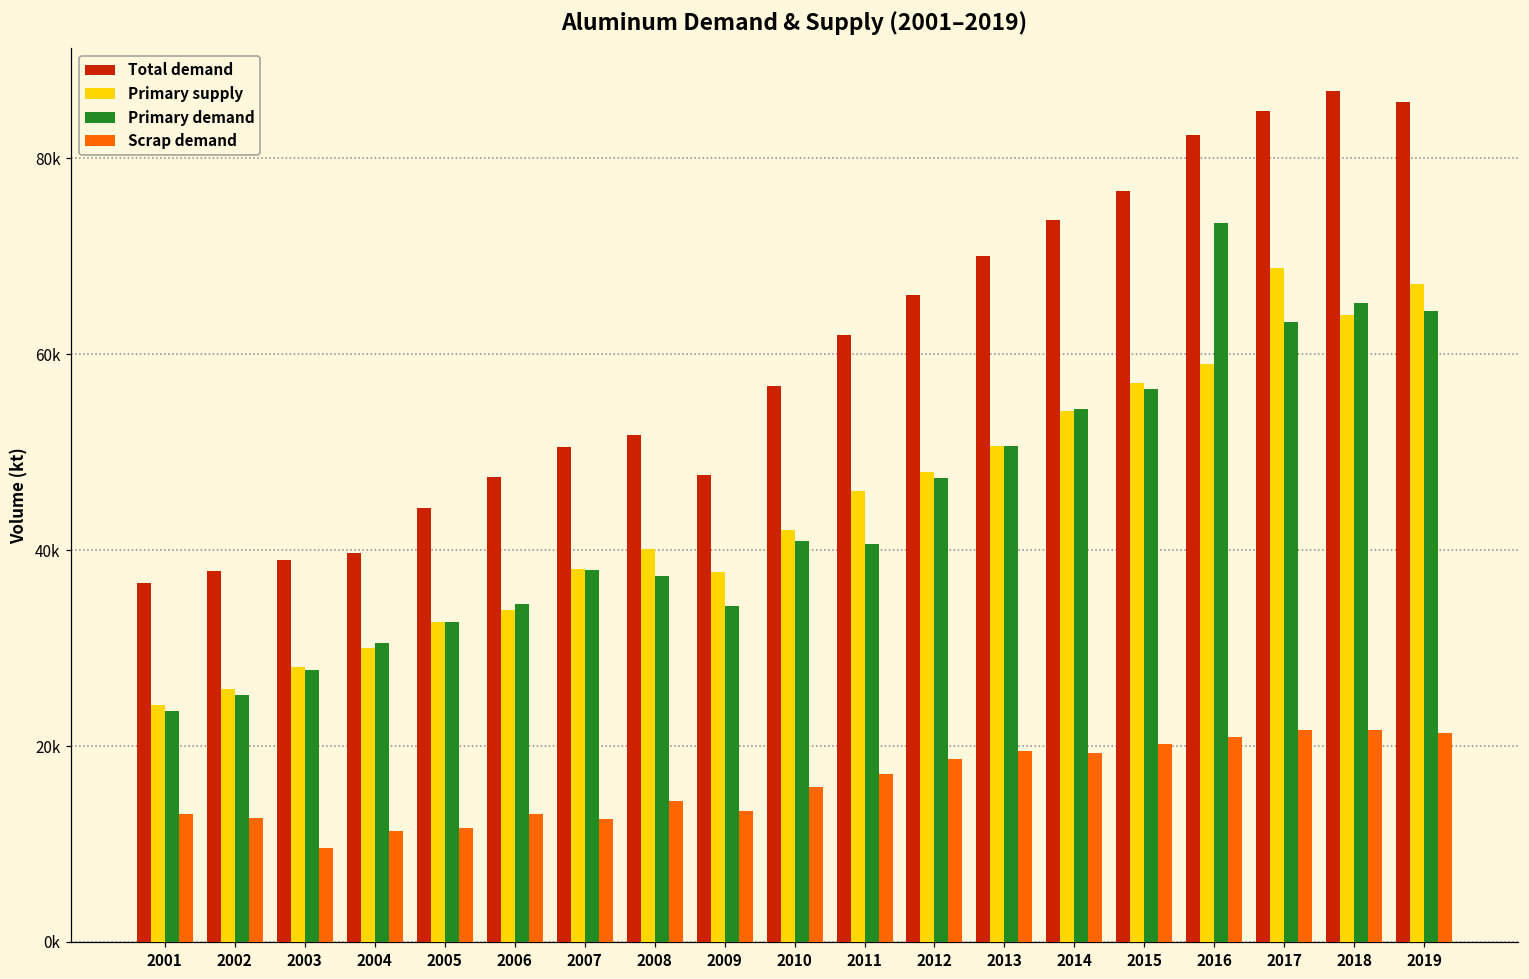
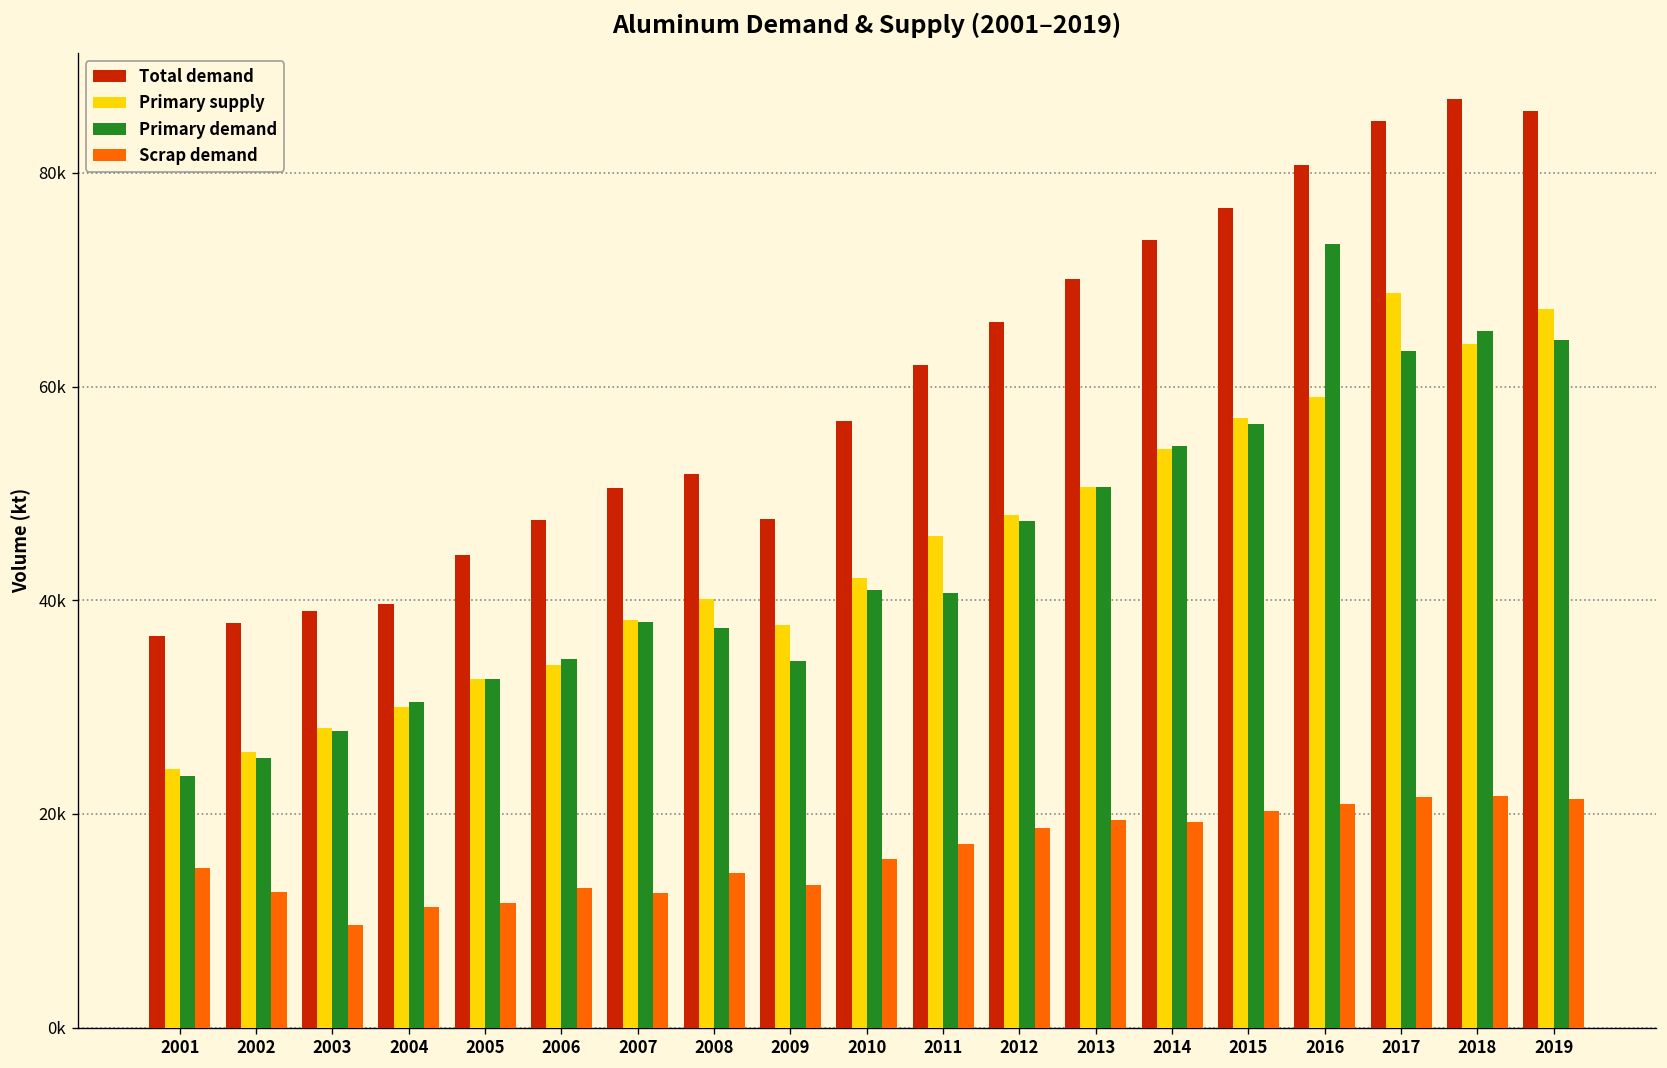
Scrap demand, 2001: 13000 -> 15000
Total demand, 2016: 82000 -> 81000
